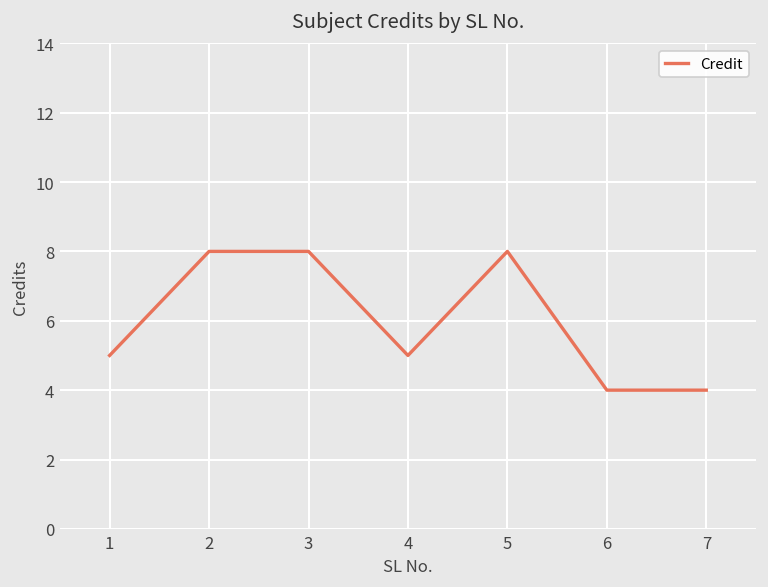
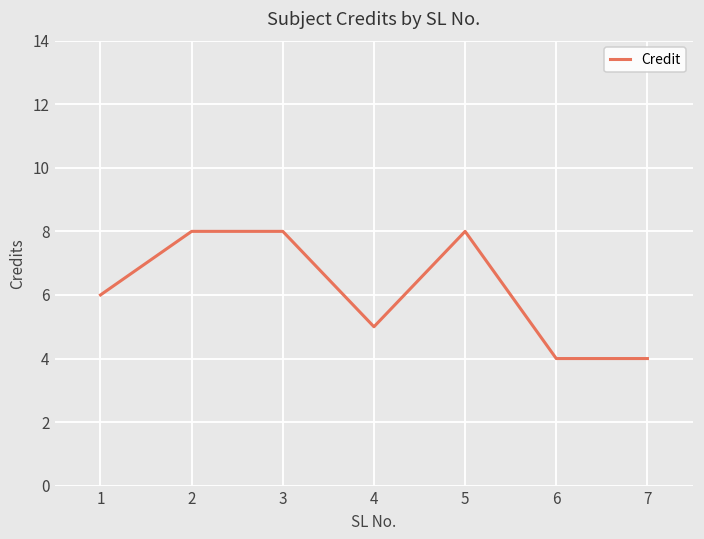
1: 5 -> 6
